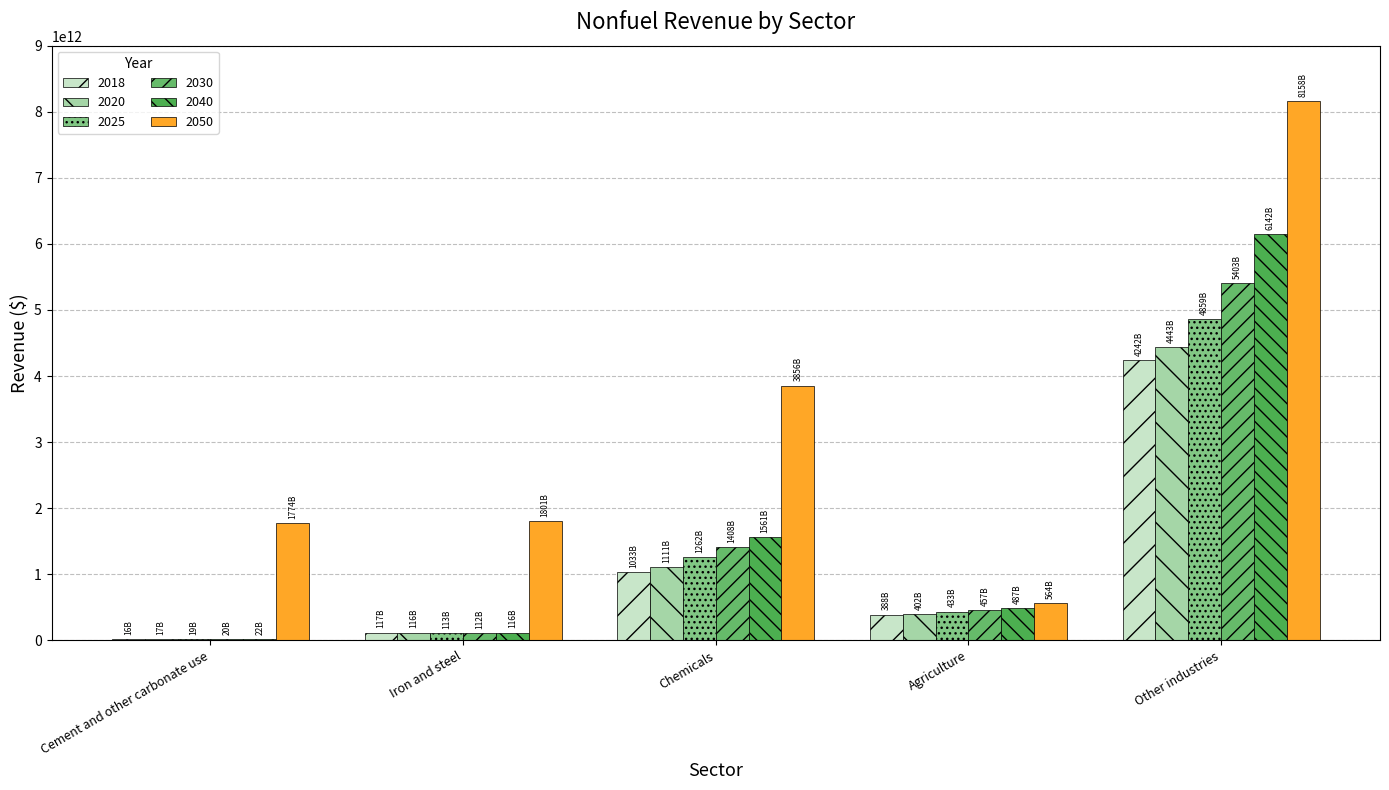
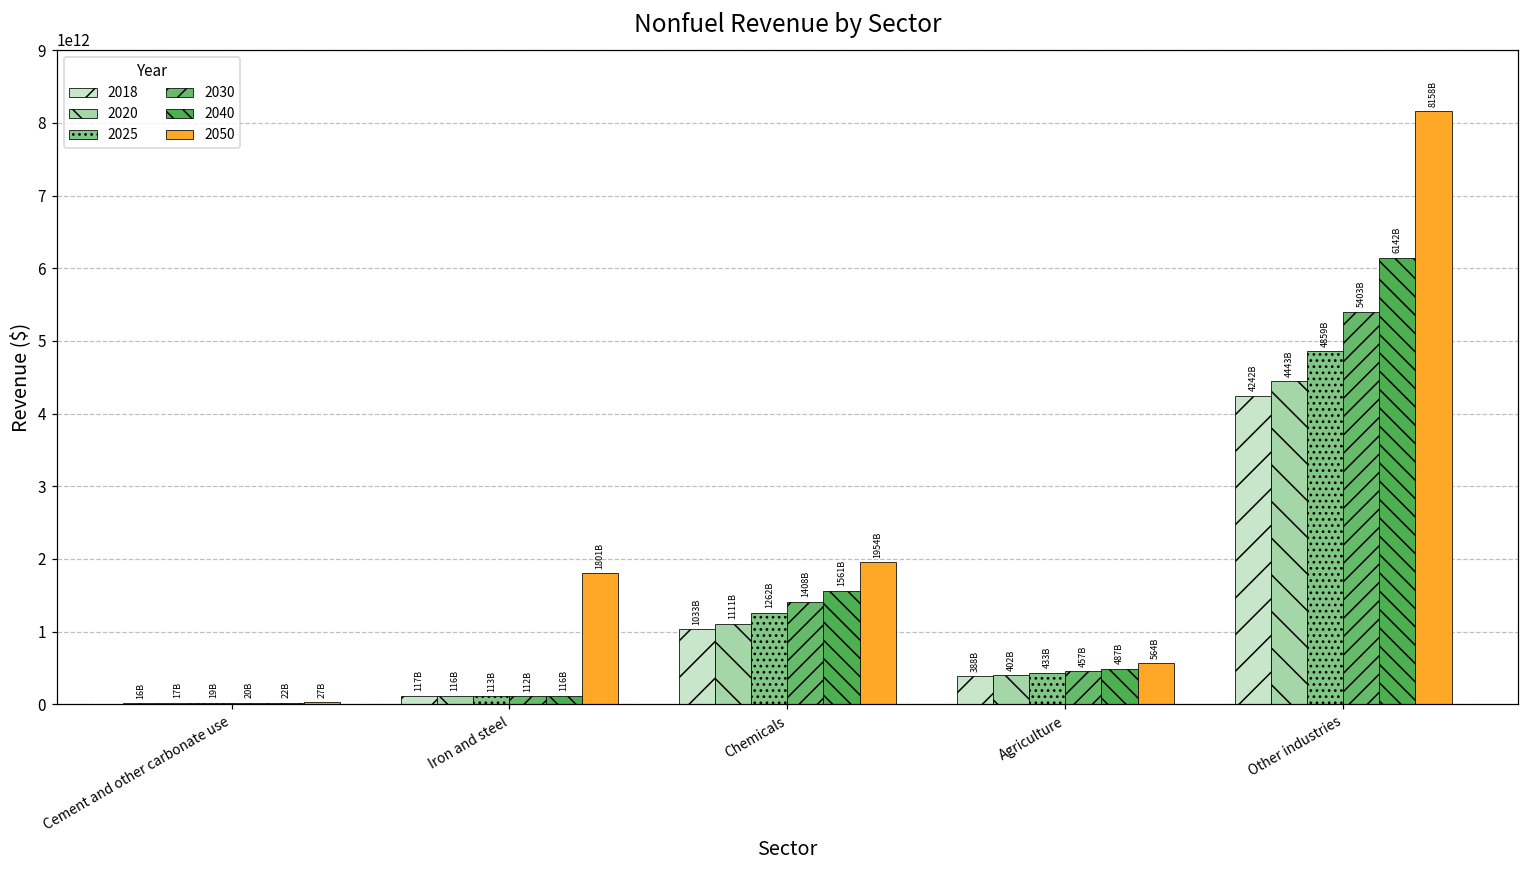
2050, Cement and other carbonate use: 1774B -> 27B
2050, Chemicals: 3856B -> 1954B
